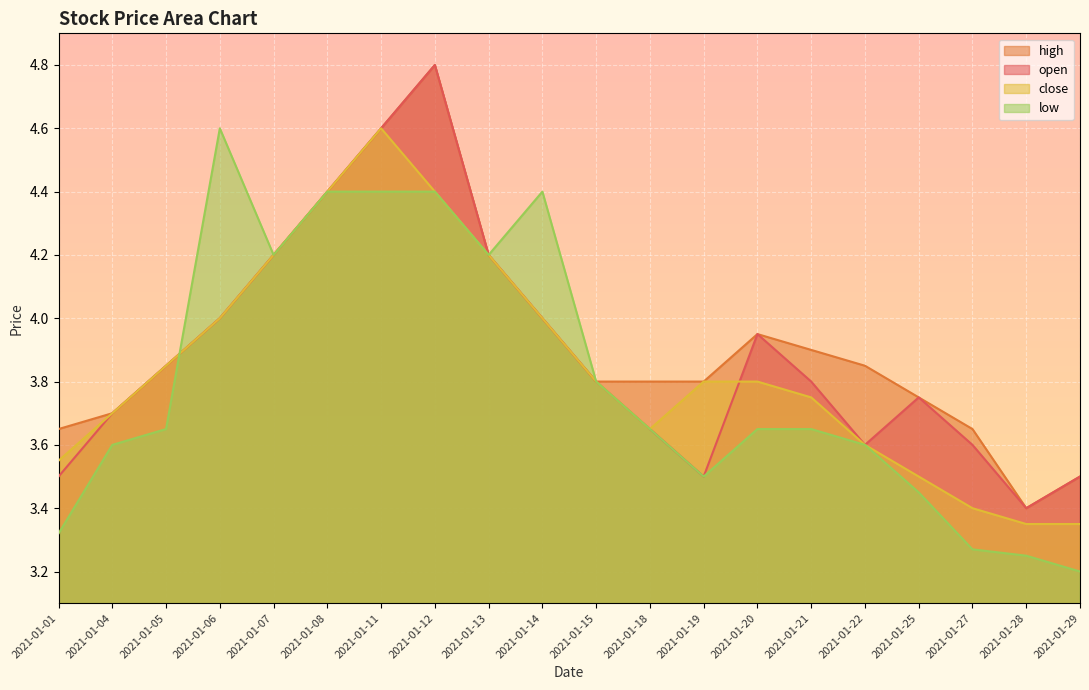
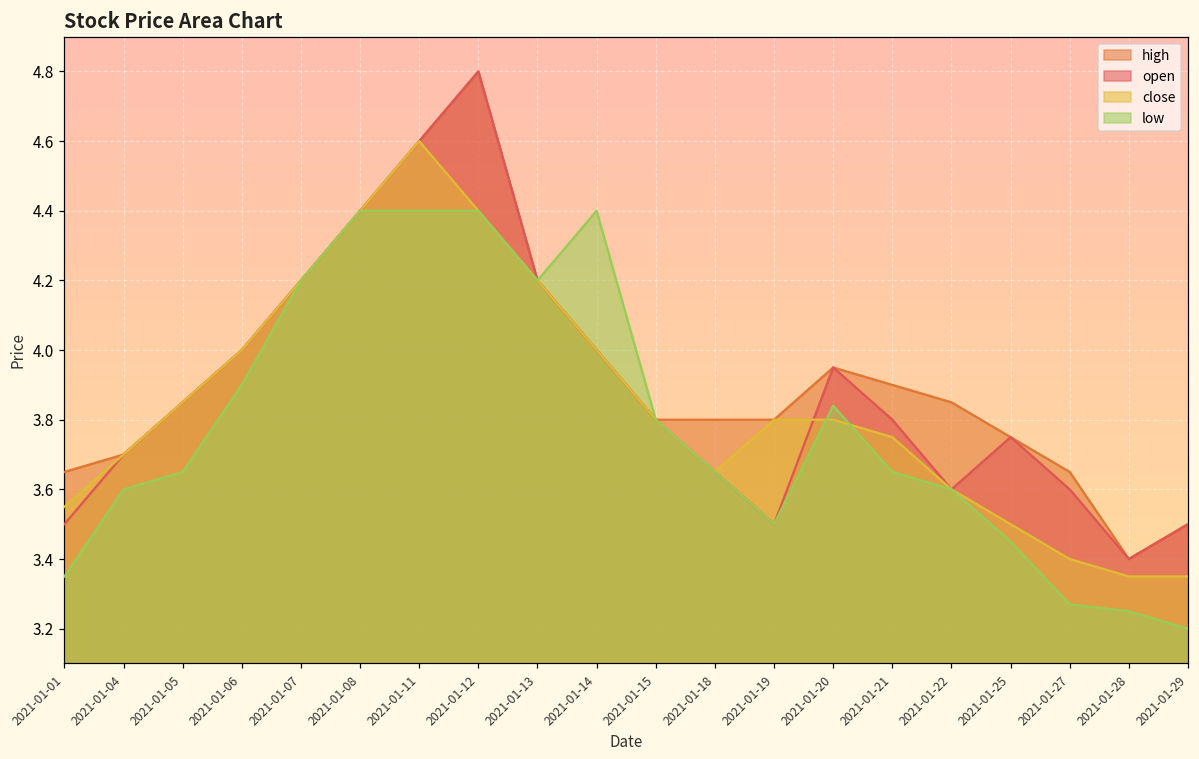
low, 2021-01-01: 3.32 -> 3.35
low, 2021-01-06: 4.6 -> 3.9
low, 2021-01-20: 3.65 -> 3.84
